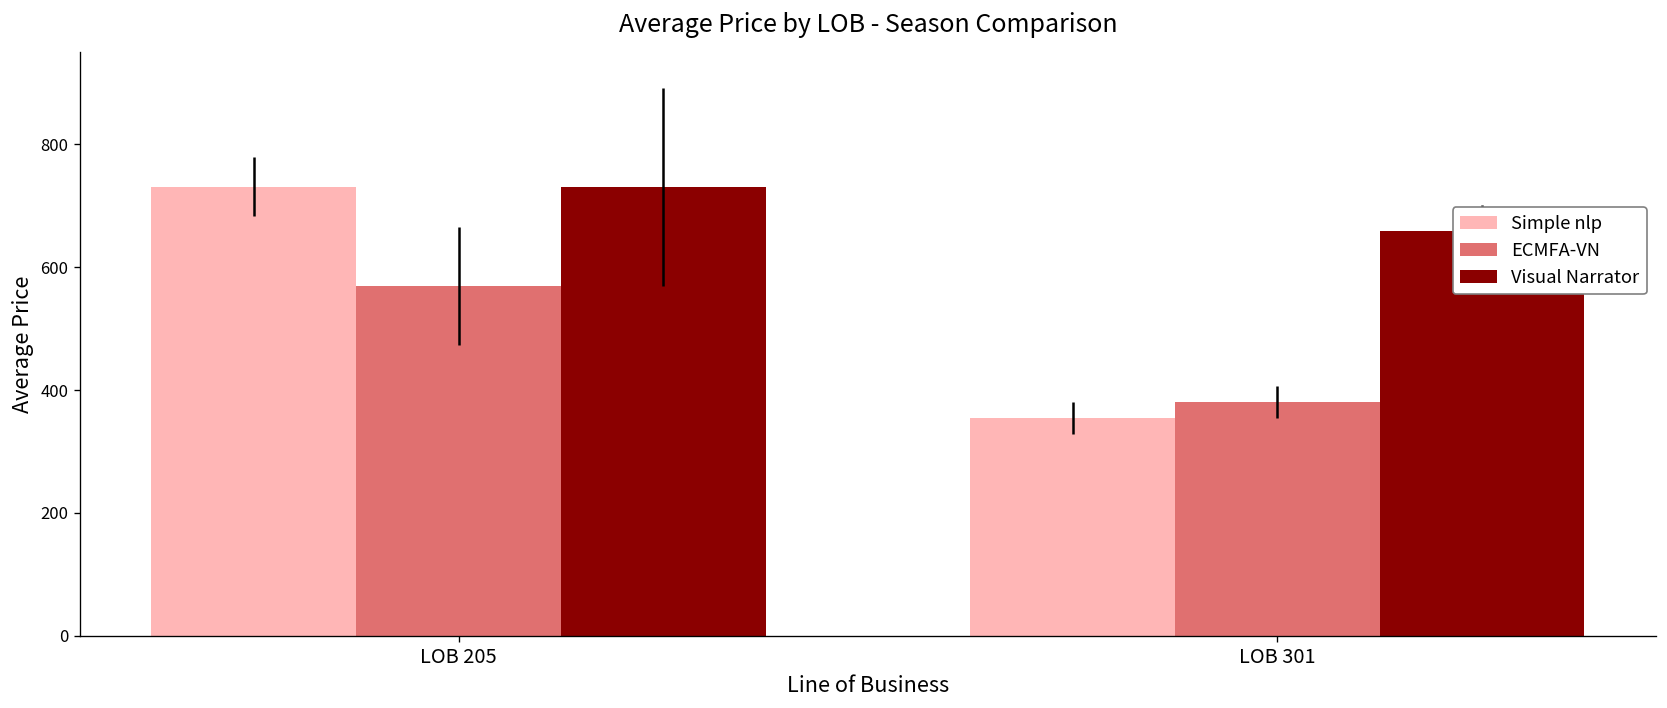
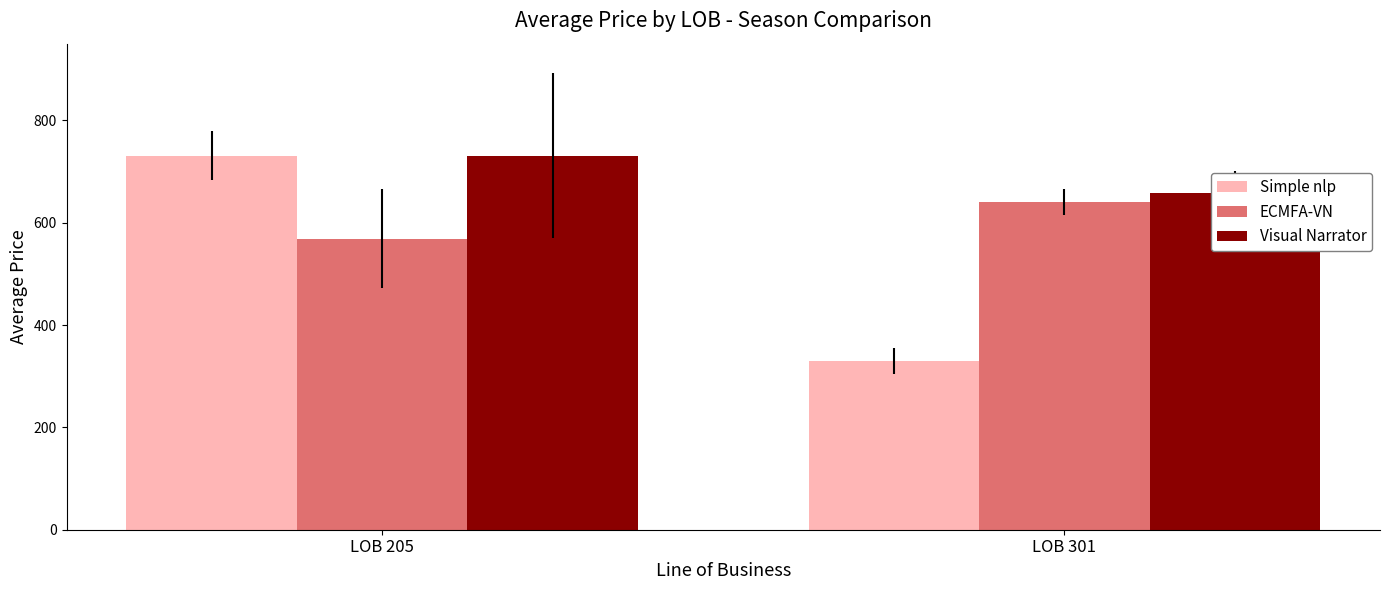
Simple nlp, LOB 301: 360 -> 330
ECMFA-VN, LOB 301: 380 -> 640
